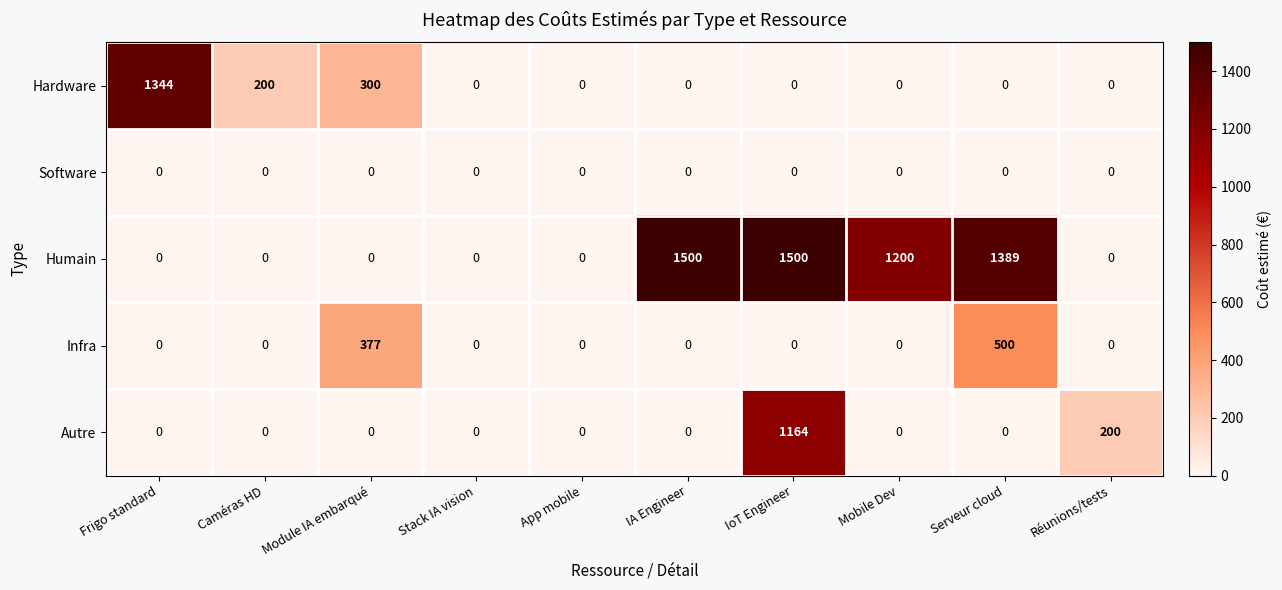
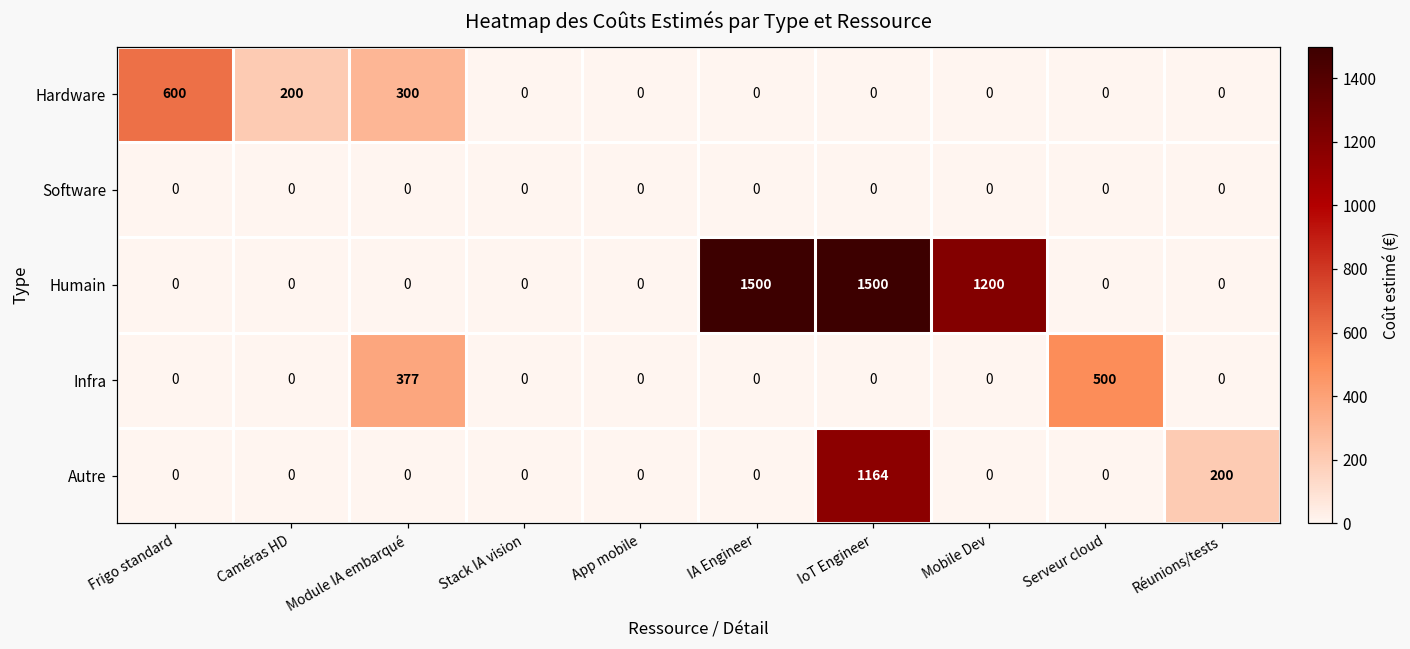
Hardware, Frigo standard: 1344 -> 600
Humain, Serveur cloud: 1389 -> 0
